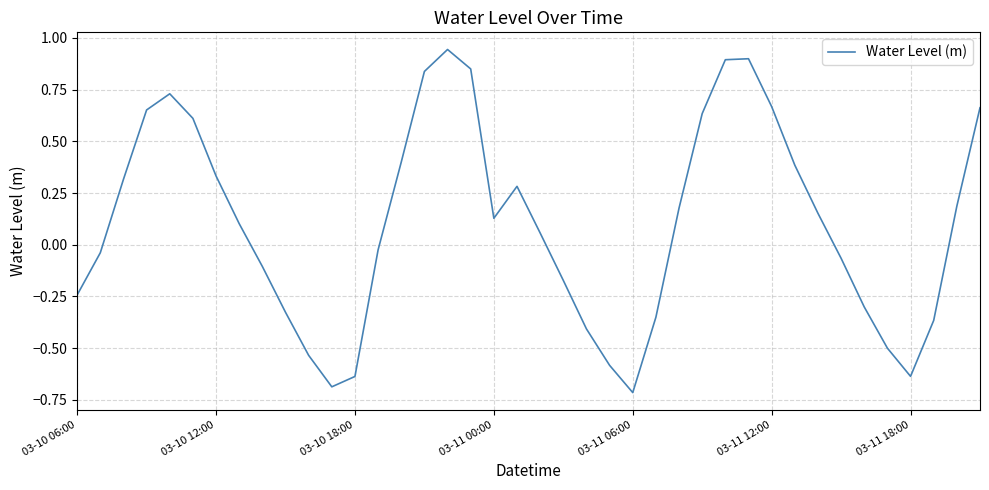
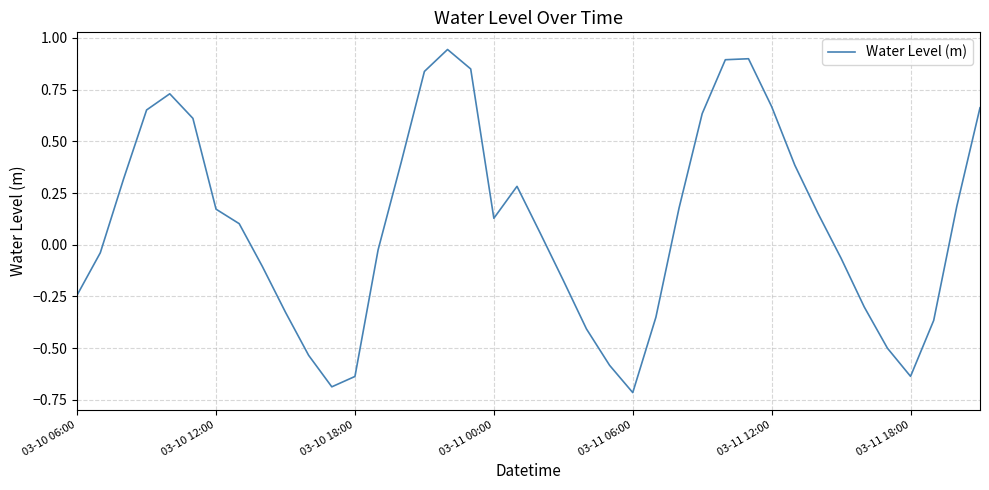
03-10 12:00: 0.33 -> 0.17
